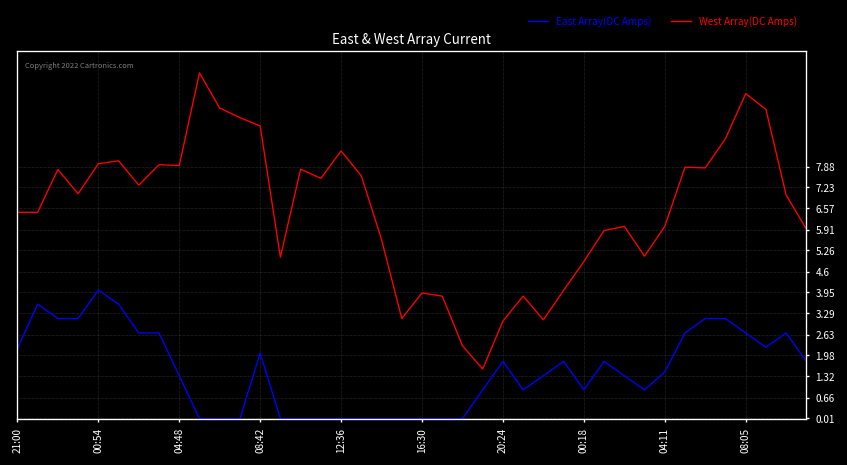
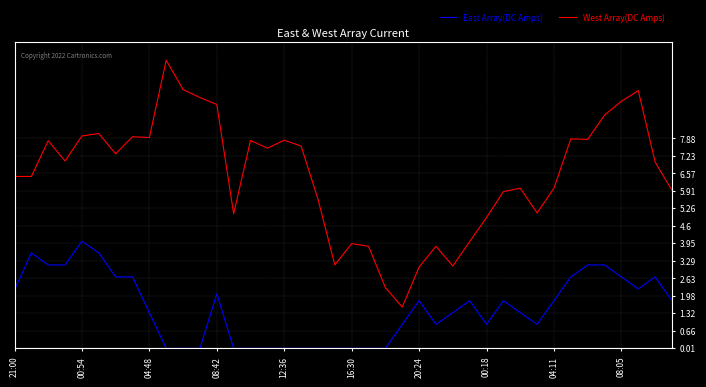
West Array(DC Amps), 12:36: 8.4 -> 7.8
East Array(DC Amps), 04:11: 1.5 -> 1.8
West Array(DC Amps), 08:05: 10.2 -> 9.3
